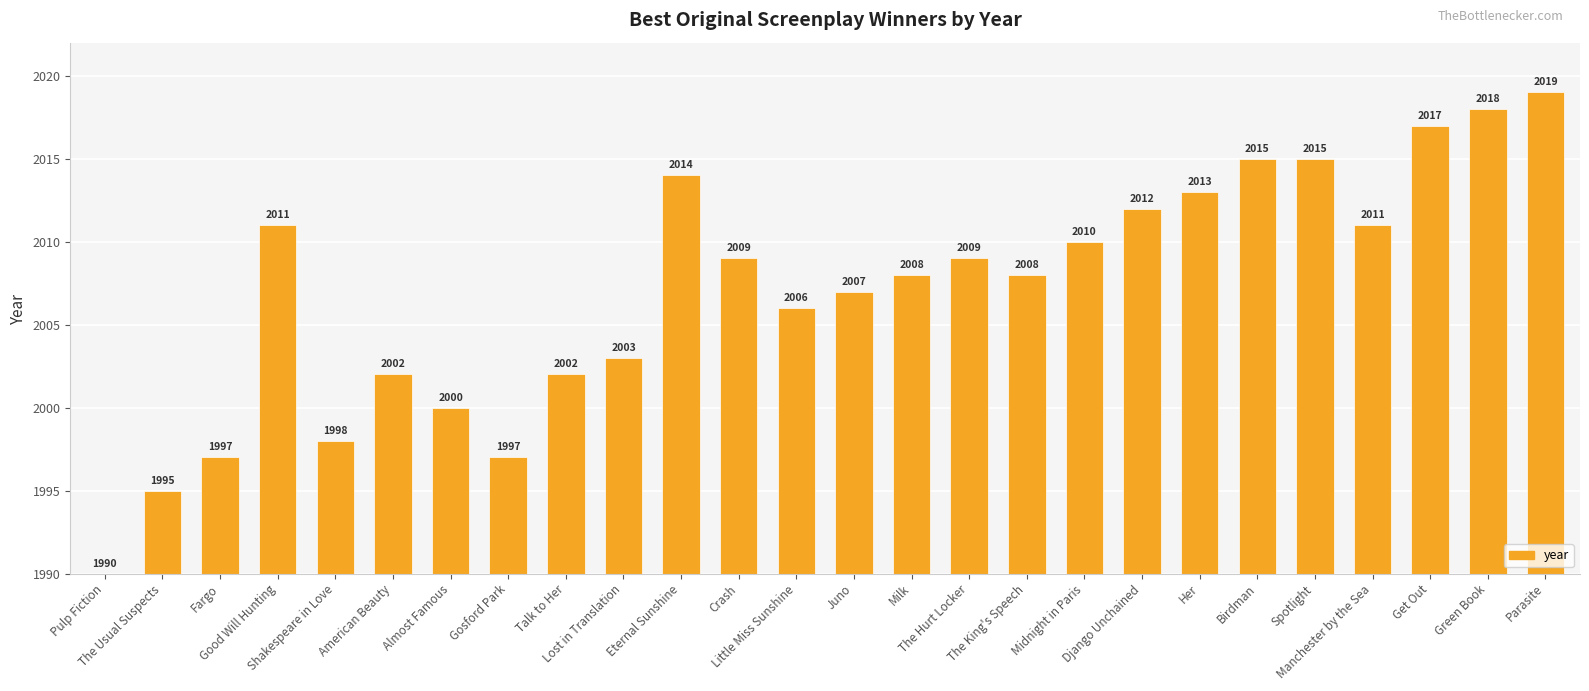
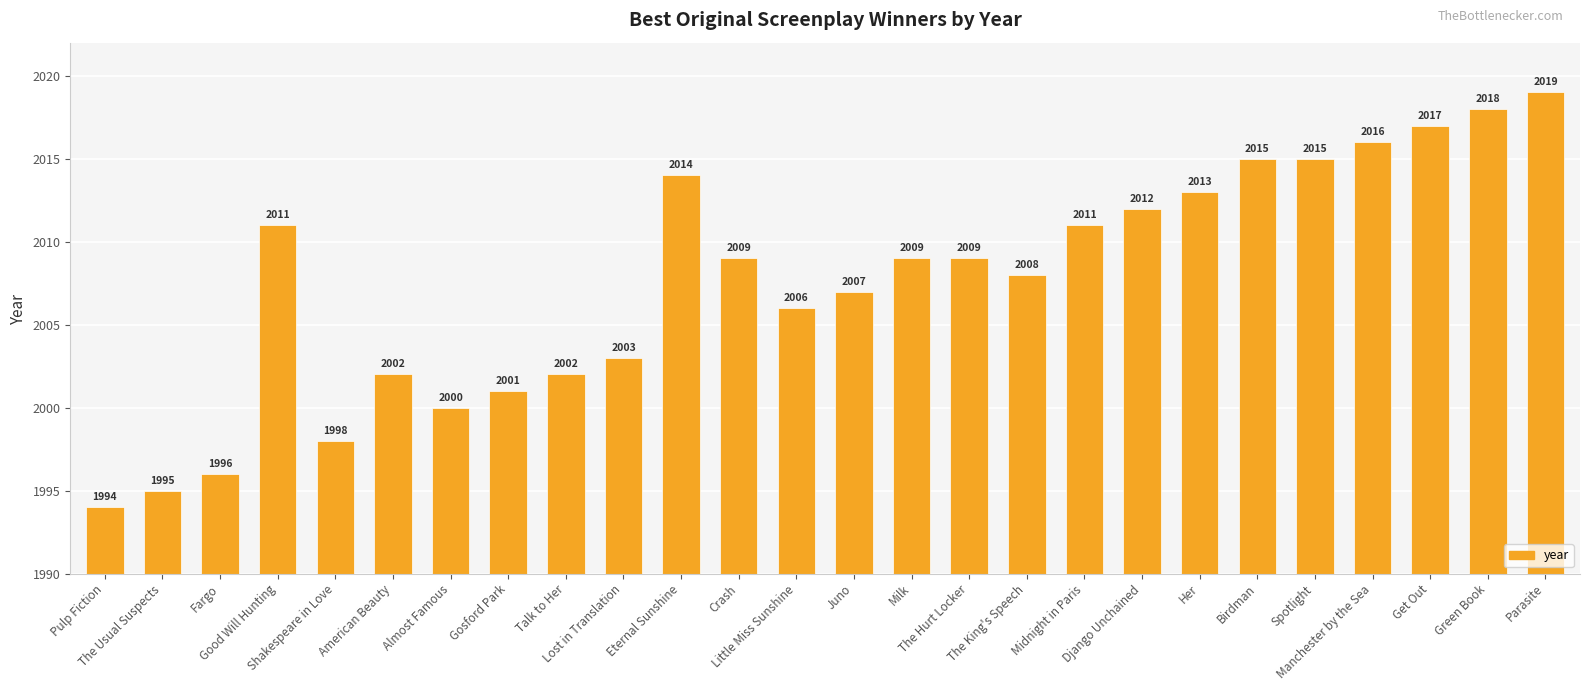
Pulp Fiction: 1990 -> 1994
Fargo: 1997 -> 1996
Gosford Park: 1997 -> 2001
Milk: 2008 -> 2009
Midnight in Paris: 2010 -> 2011
Manchester by the Sea: 2011 -> 2016
